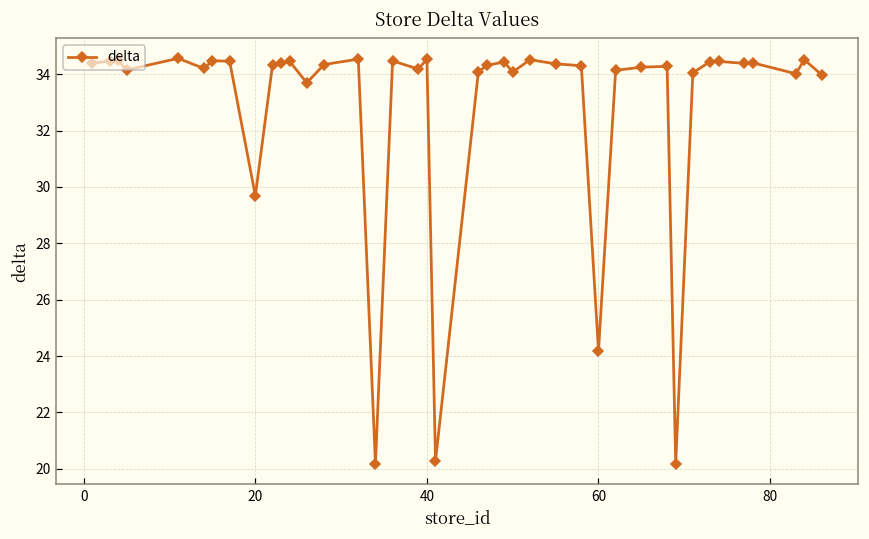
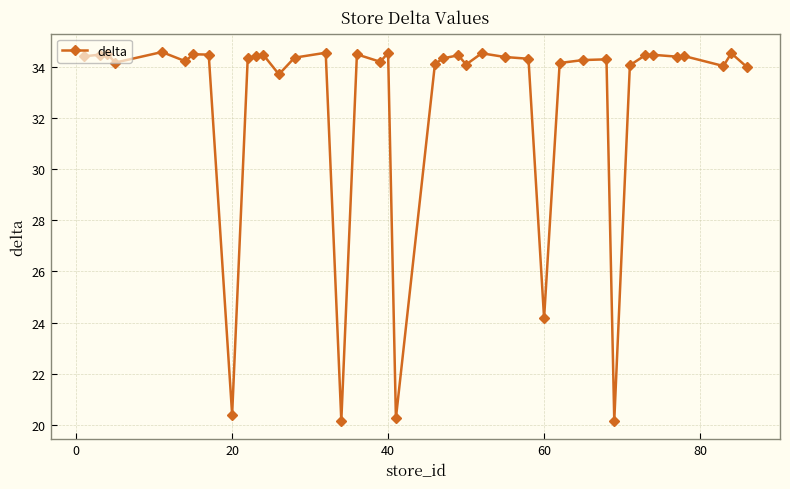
20: 29.7 -> 20.4
